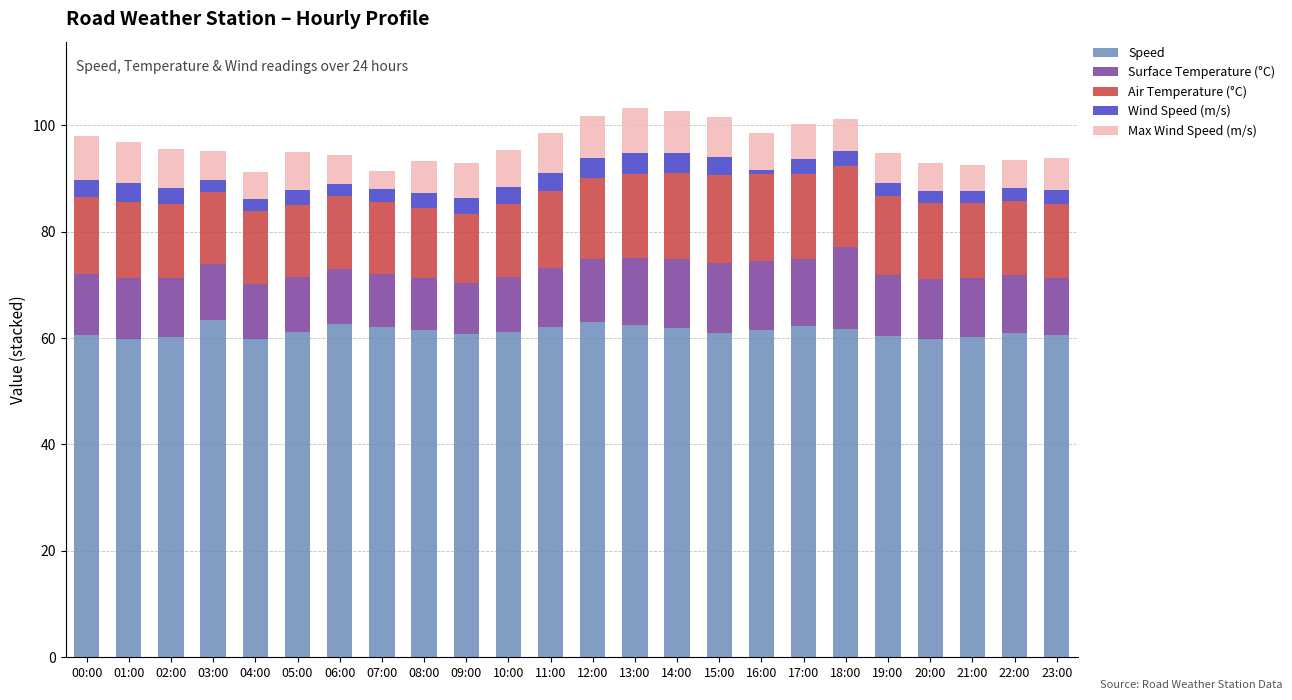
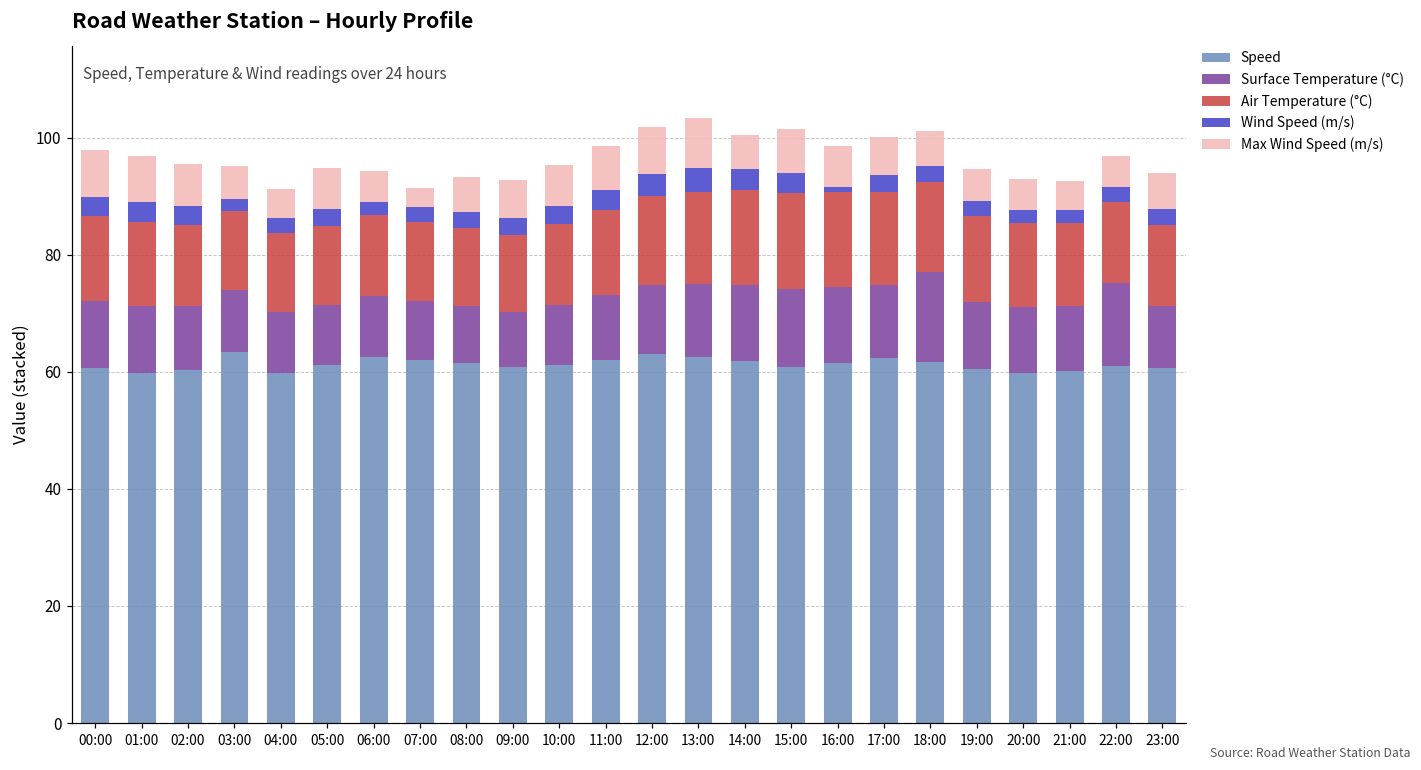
Max Wind Speed (m/s), 14:00: 8 -> 6
Surface Temperature (°C), 22:00: 11 -> 14
